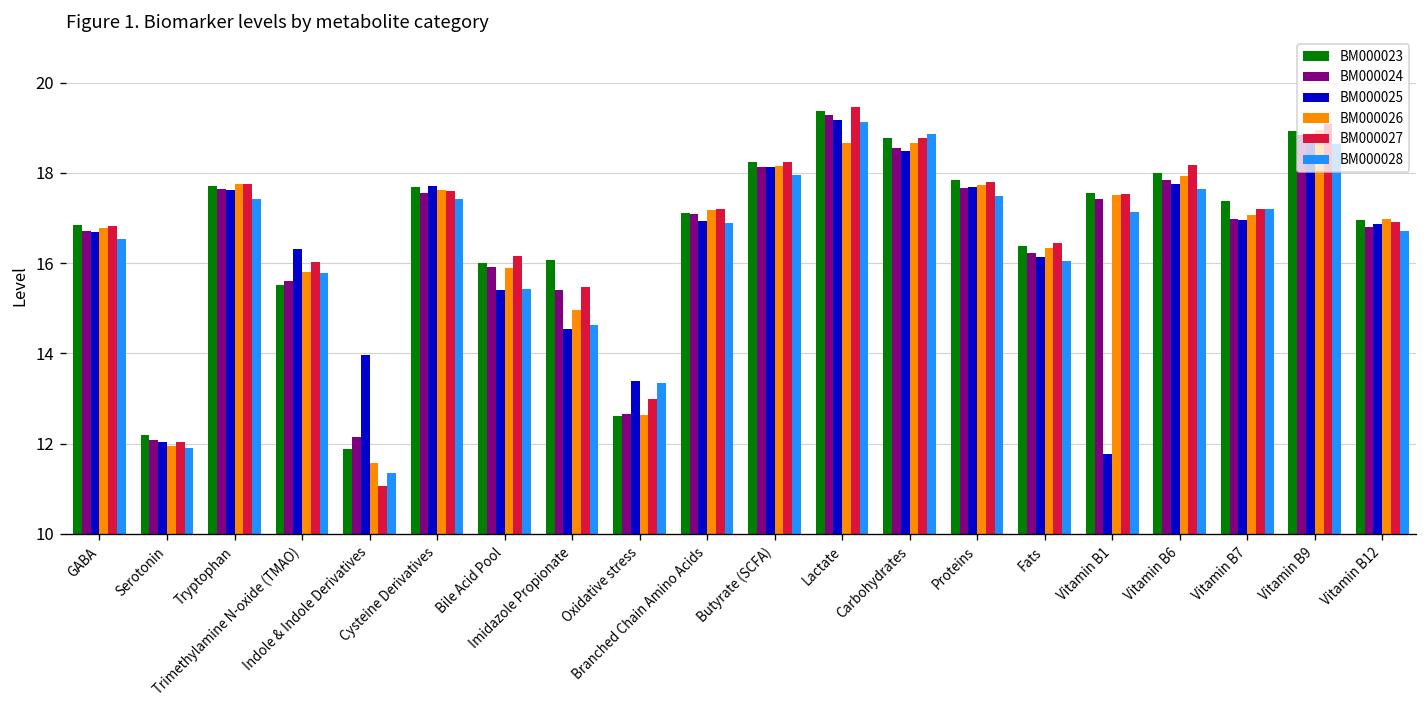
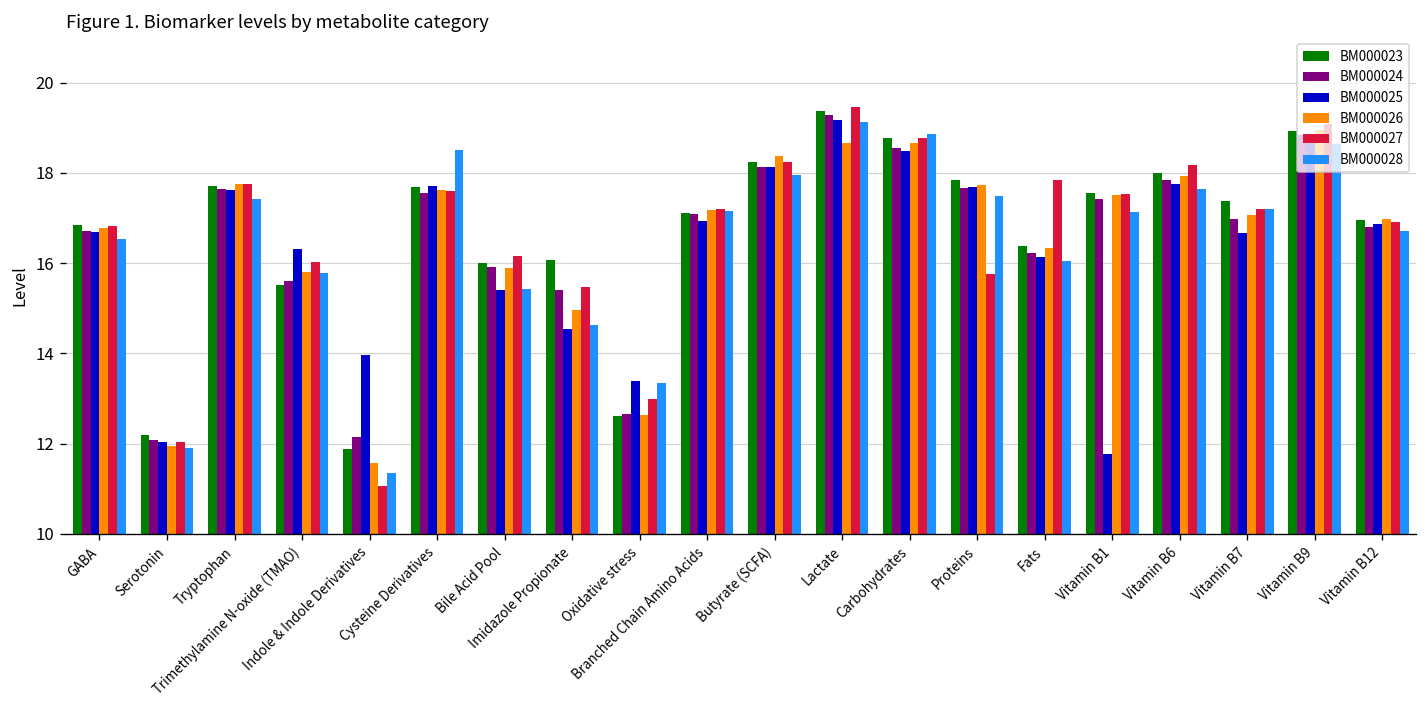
BM000028, Cysteine Derivatives: 17.4 -> 18.5
BM000028, Branched Chain Amino Acids: 16.9 -> 17.1
BM000026, Butyrate (SCFA): 18.1 -> 18.4
BM000027, Proteins: 17.8 -> 15.8
BM000027, Fats: 16.4 -> 17.8
BM000025, Vitamin B7: 16.9 -> 16.7
